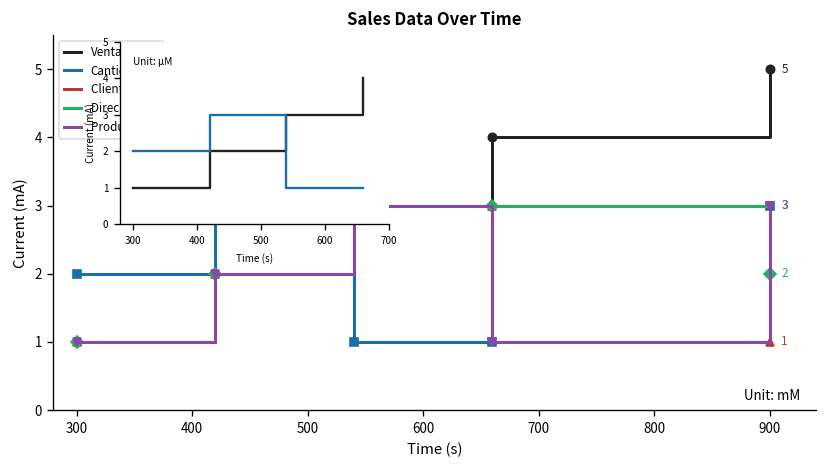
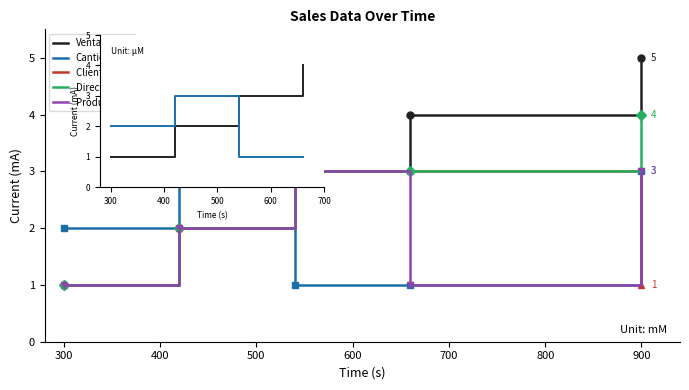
Sales Data Over Time, Dirección FK, 900: 2 -> 4
